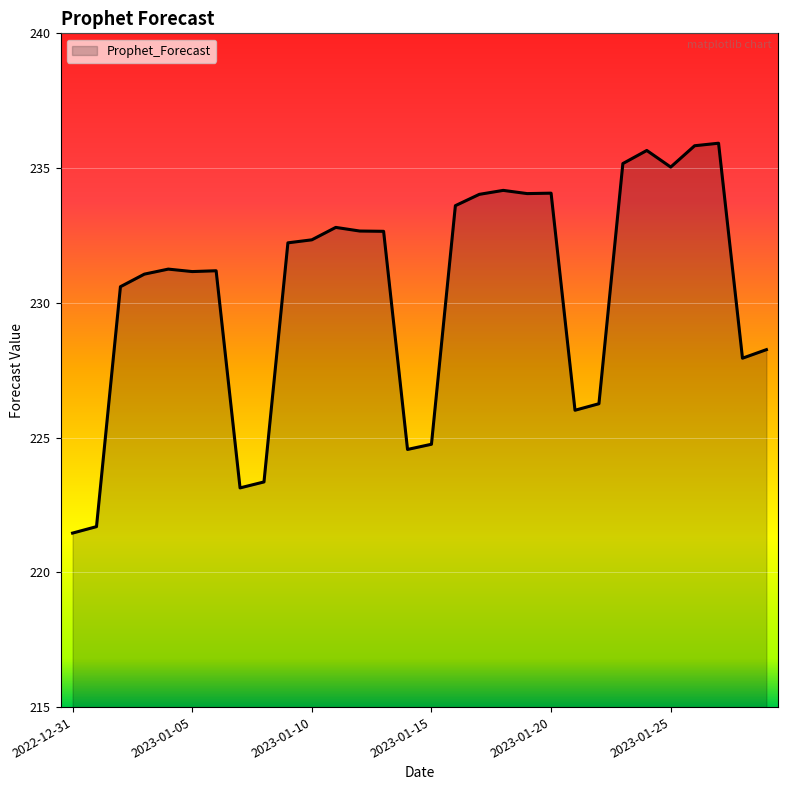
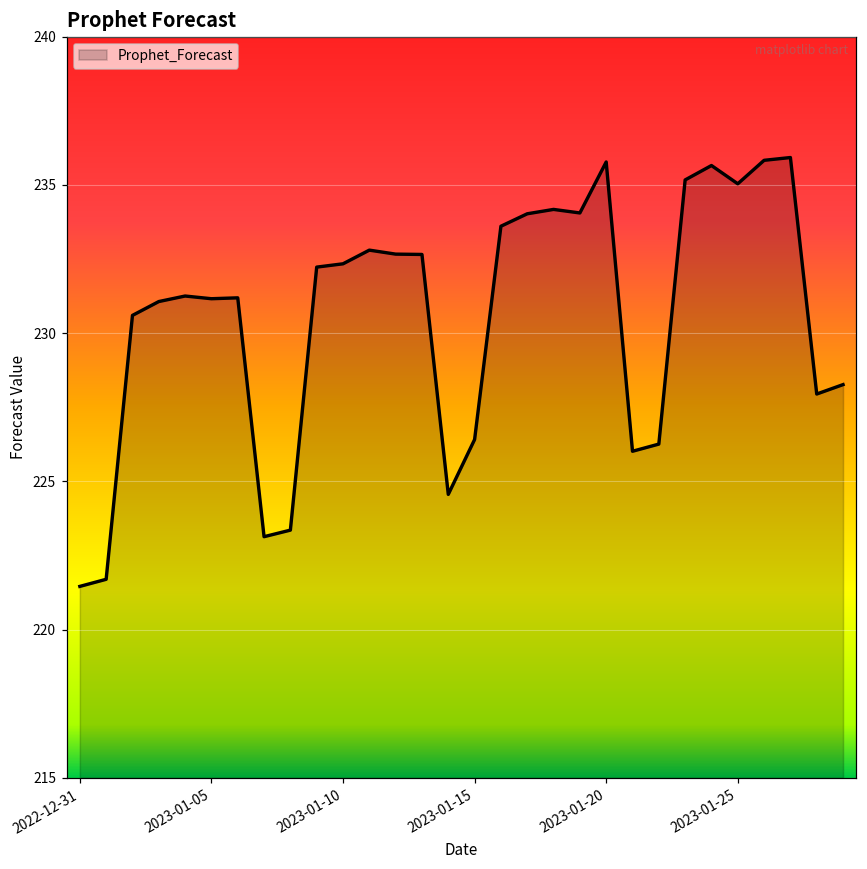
2023-01-15: 224.8 -> 226.4
2023-01-20: 234.1 -> 235.8
